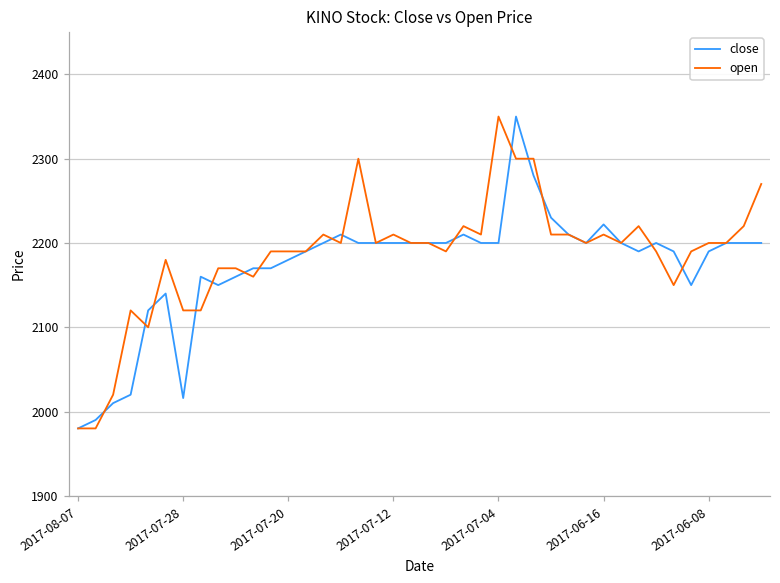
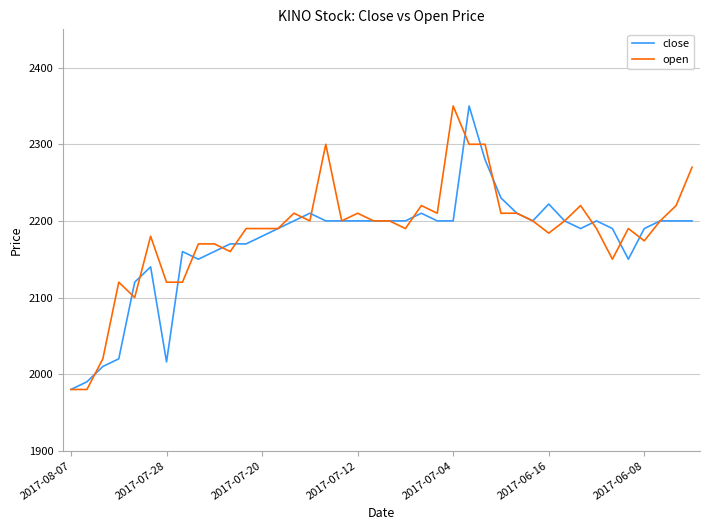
open, 2017-06-16: 2210 -> 2180
open, 2017-06-08: 2200 -> 2170
